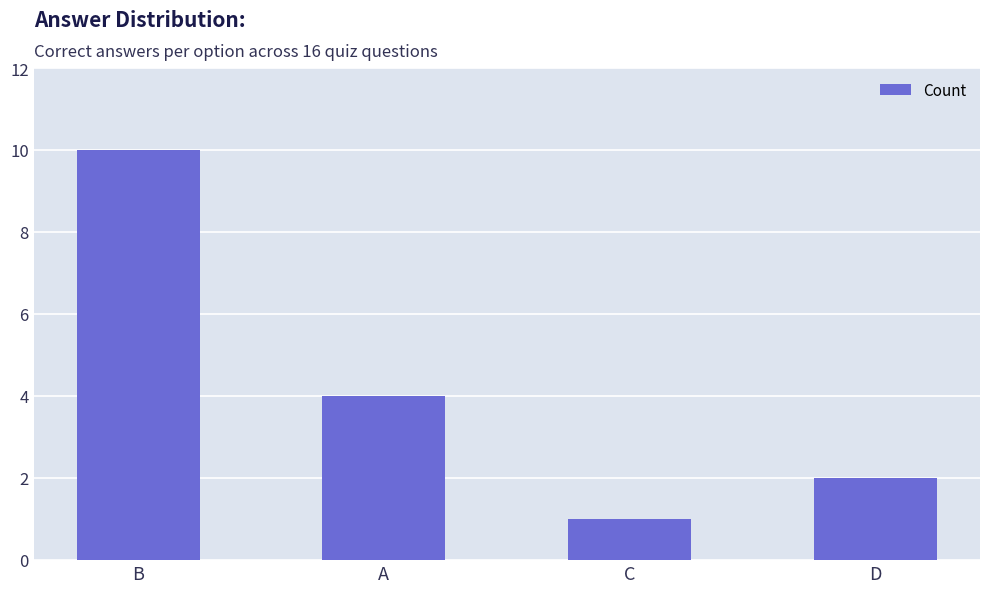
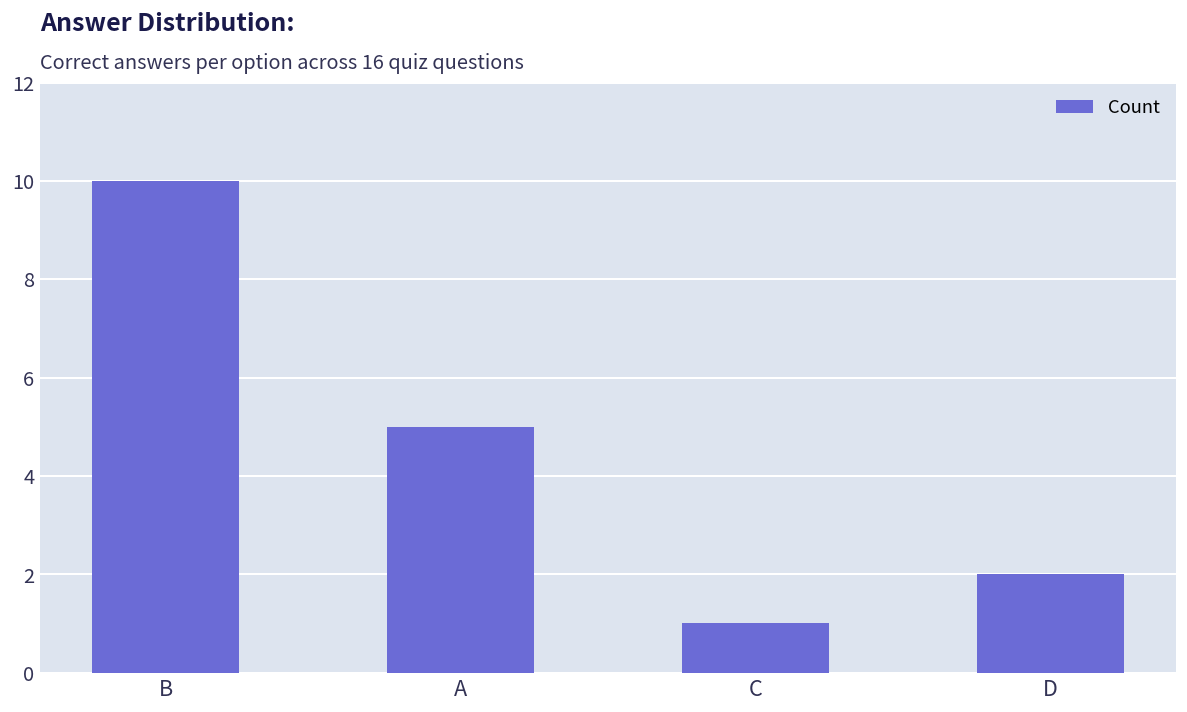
A: 4 -> 5
